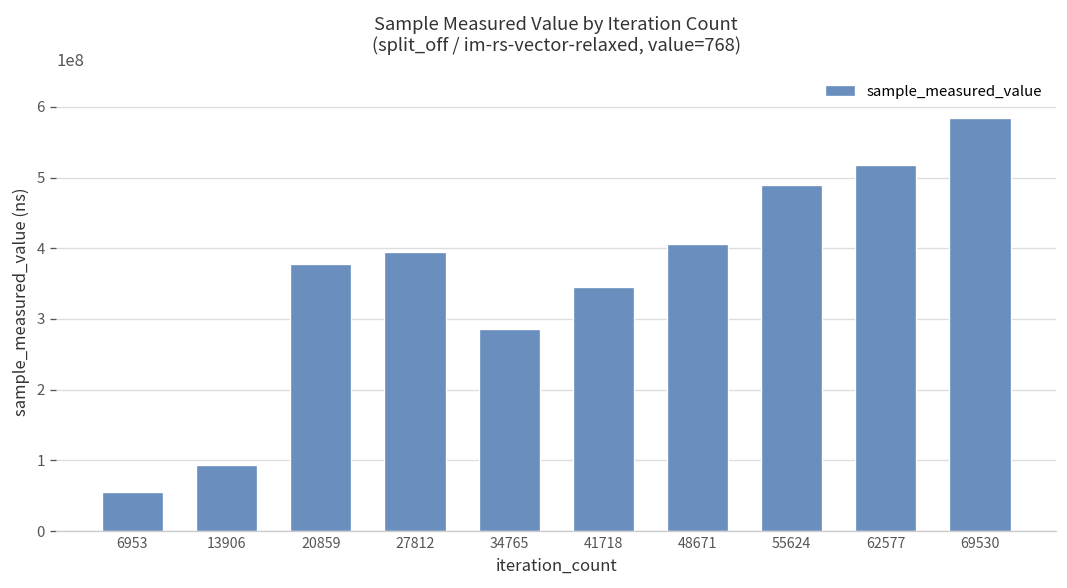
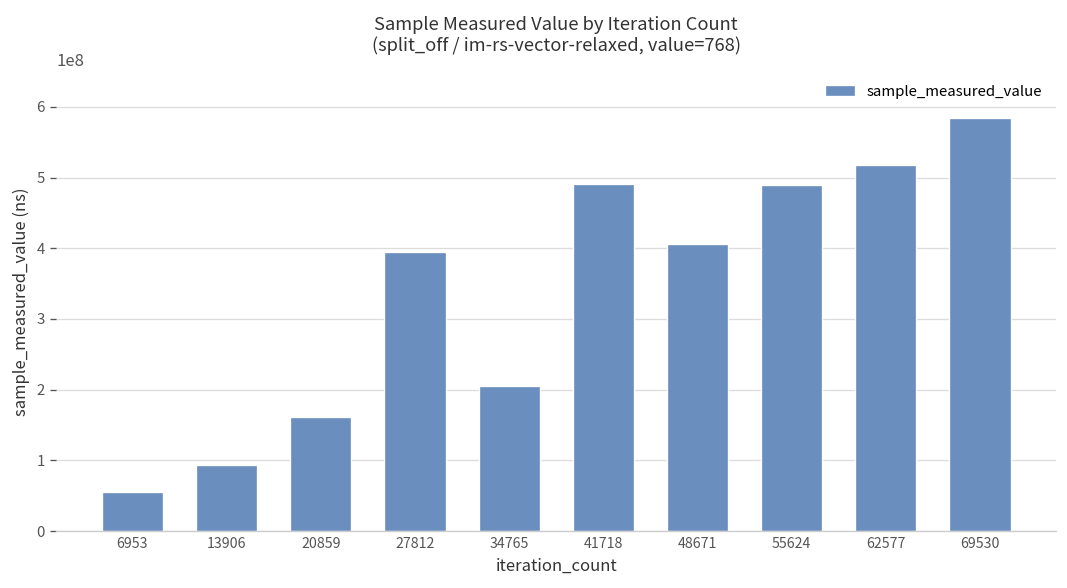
20859: 380000000 -> 160000000
34765: 290000000 -> 210000000
41718: 350000000 -> 490000000
